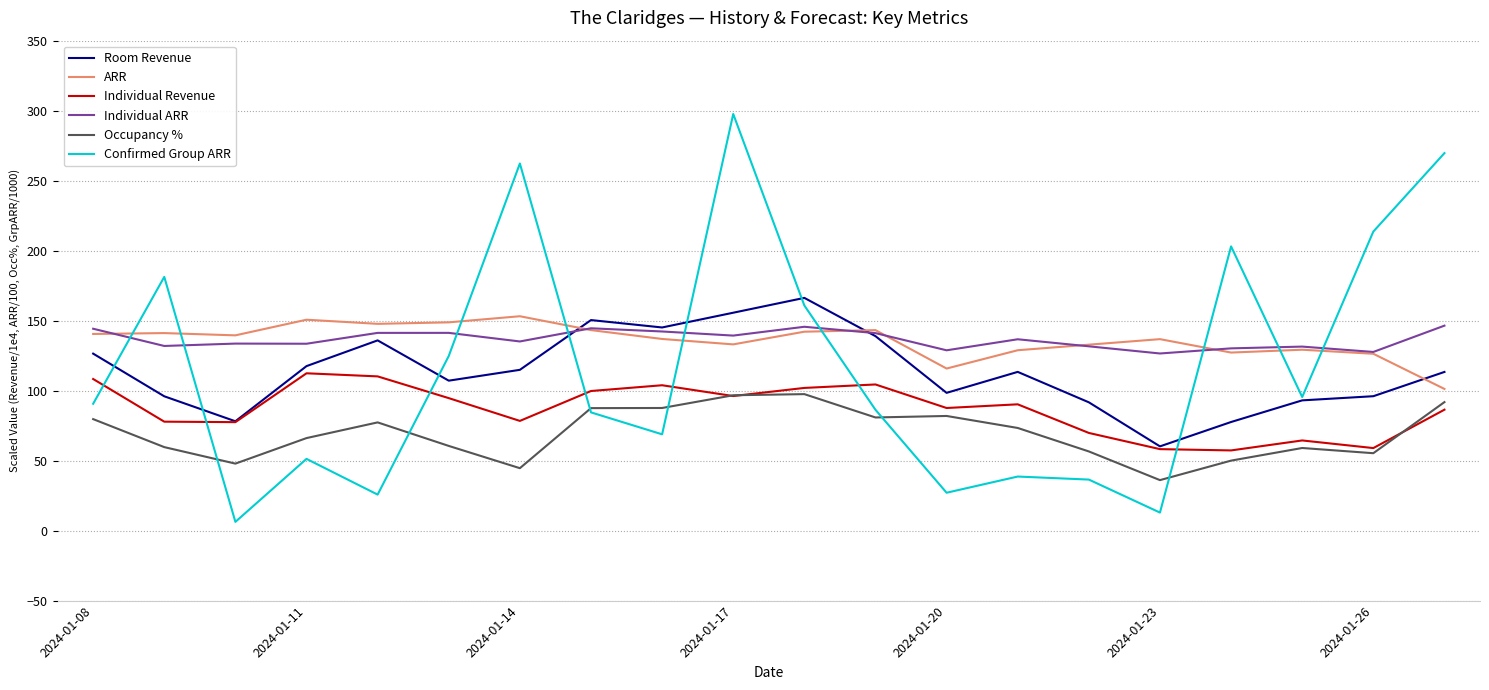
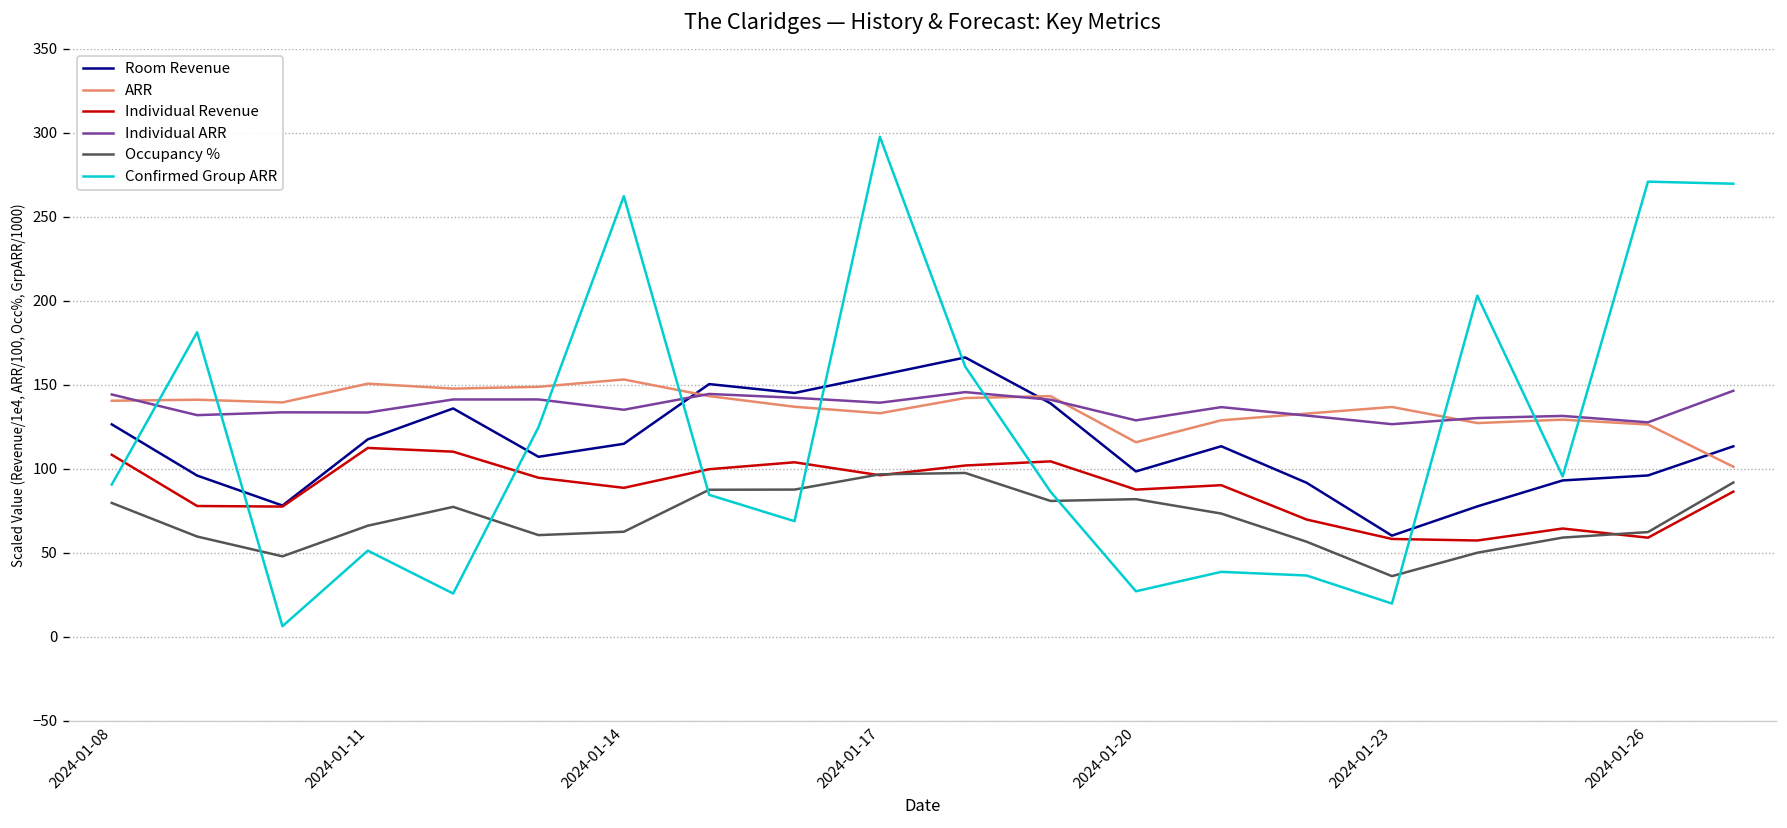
Individual Revenue, 2024-01-14: 78 -> 89
Occupancy %, 2024-01-14: 45 -> 63
Confirmed Group ARR, 2024-01-23: 13 -> 20
Occupancy %, 2024-01-26: 55 -> 62
Confirmed Group ARR, 2024-01-26: 214 -> 271
